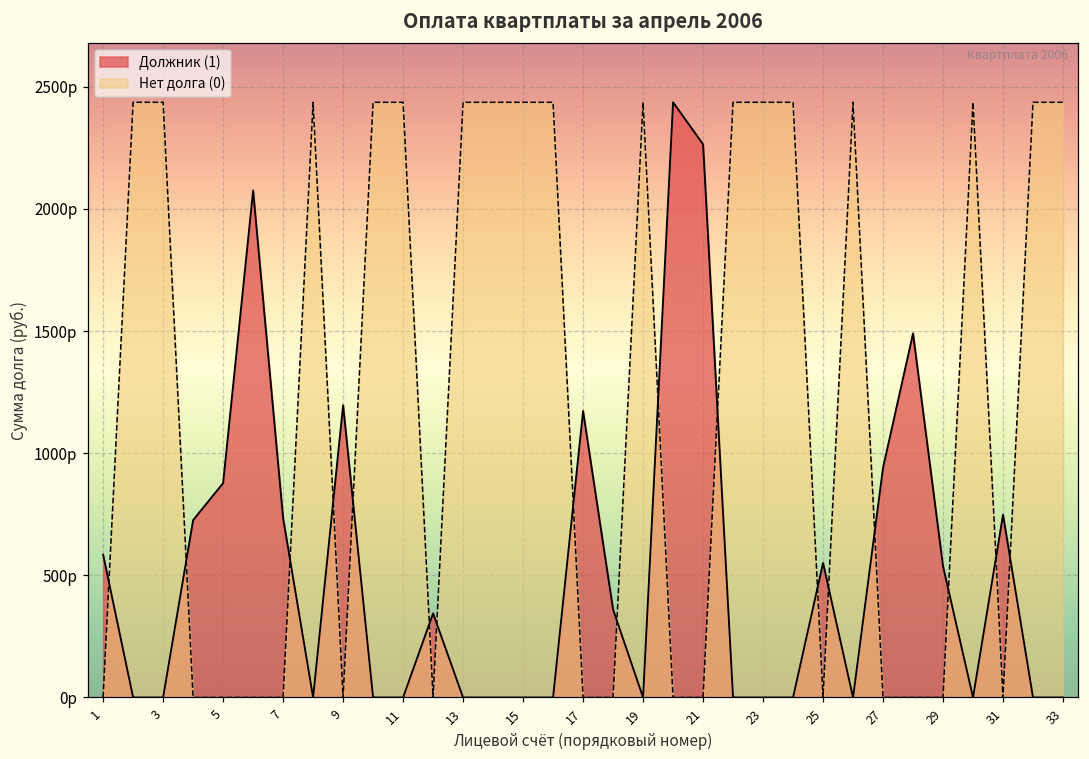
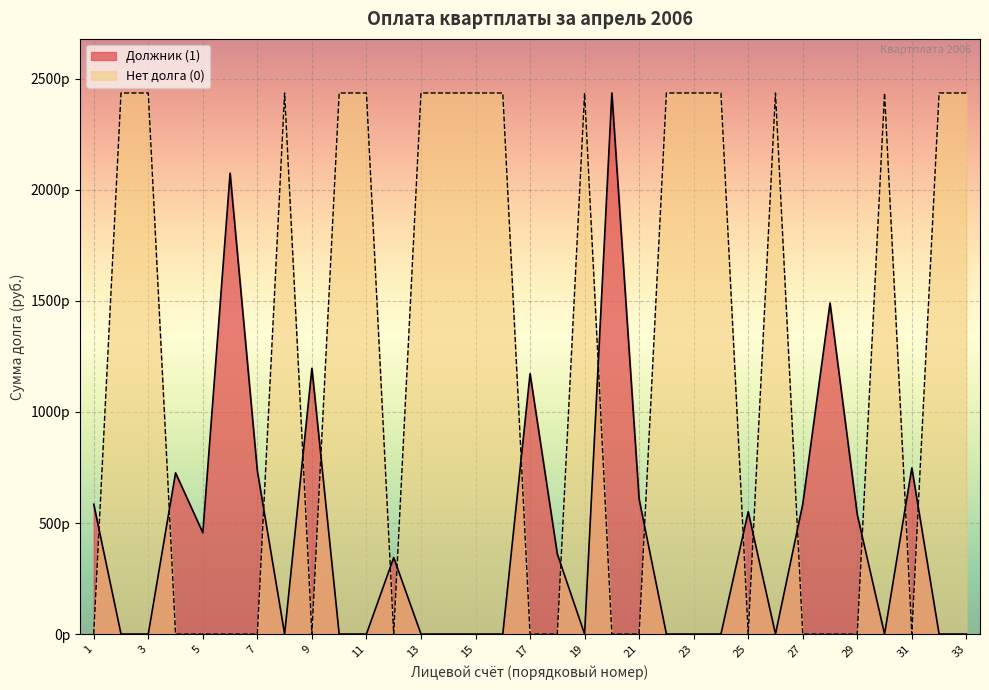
Должник (1), 5: 880р -> 460р
Должник (1), 21: 2260р -> 610р
Должник (1), 27: 940р -> 580р
